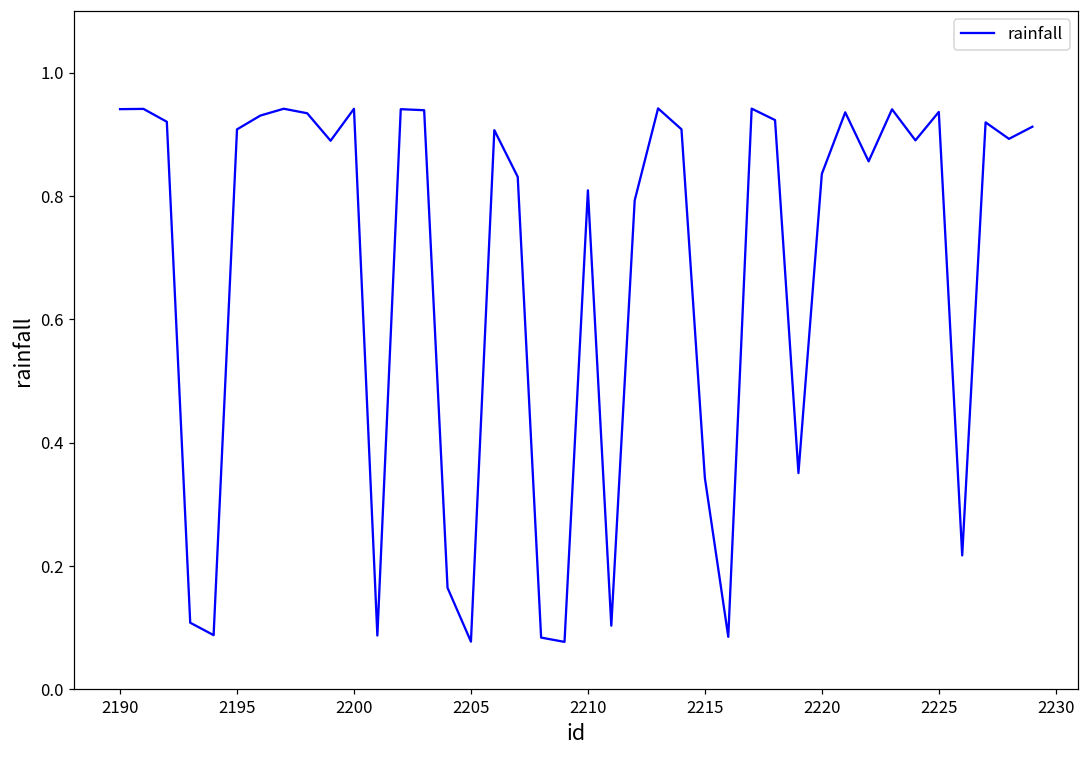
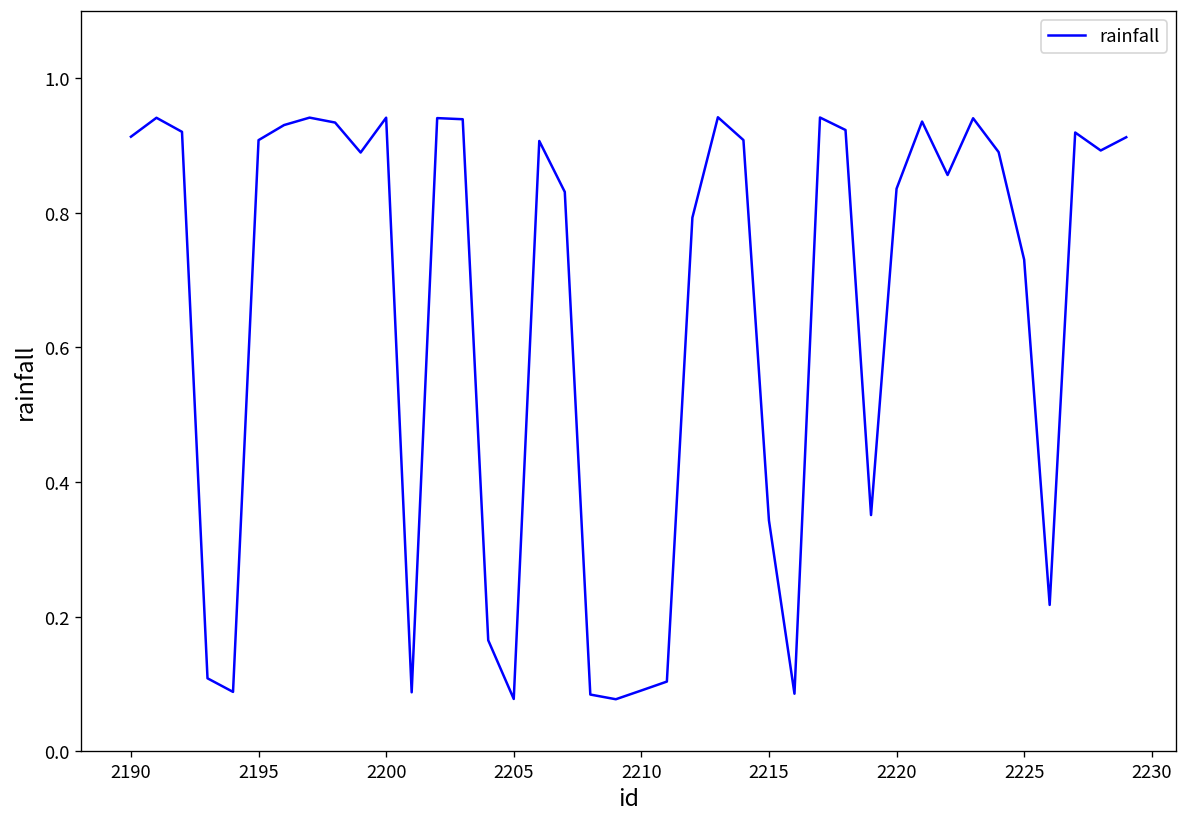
2190: 0.94 -> 0.91
2210: 0.81 -> 0.09
2225: 0.94 -> 0.73
